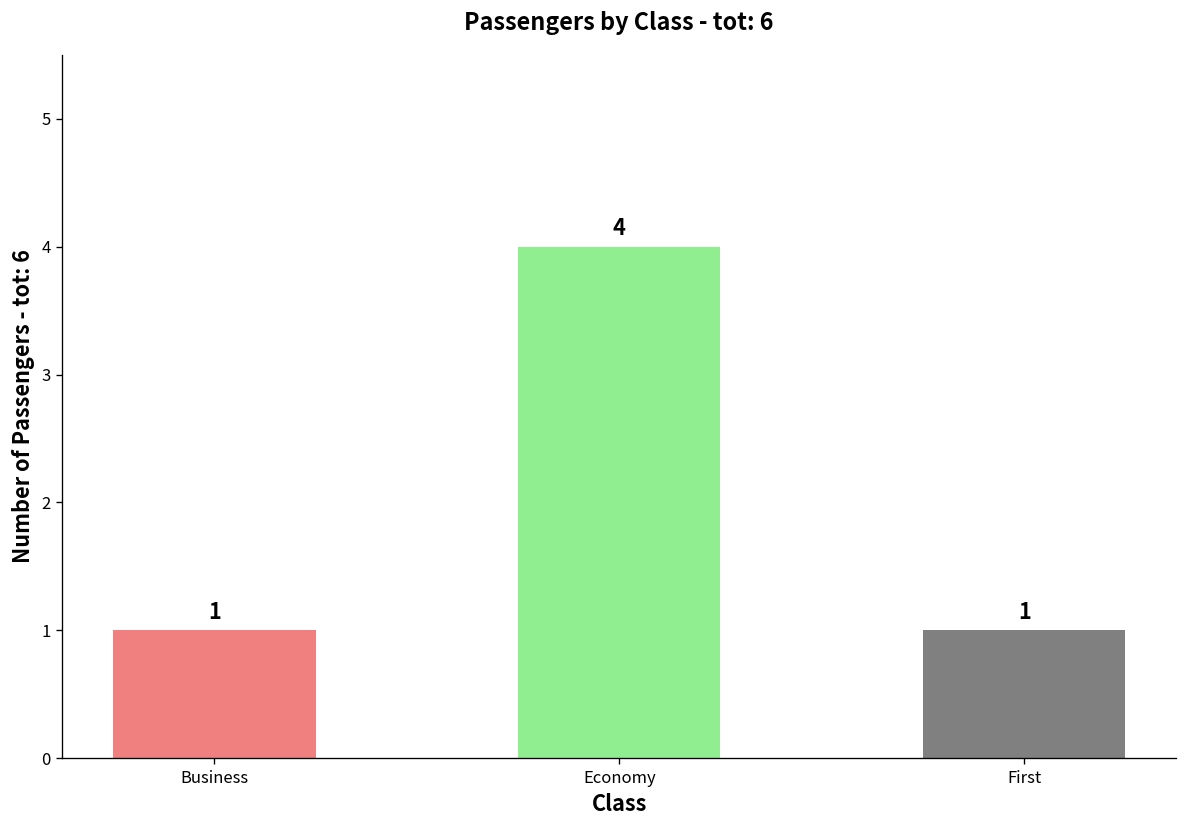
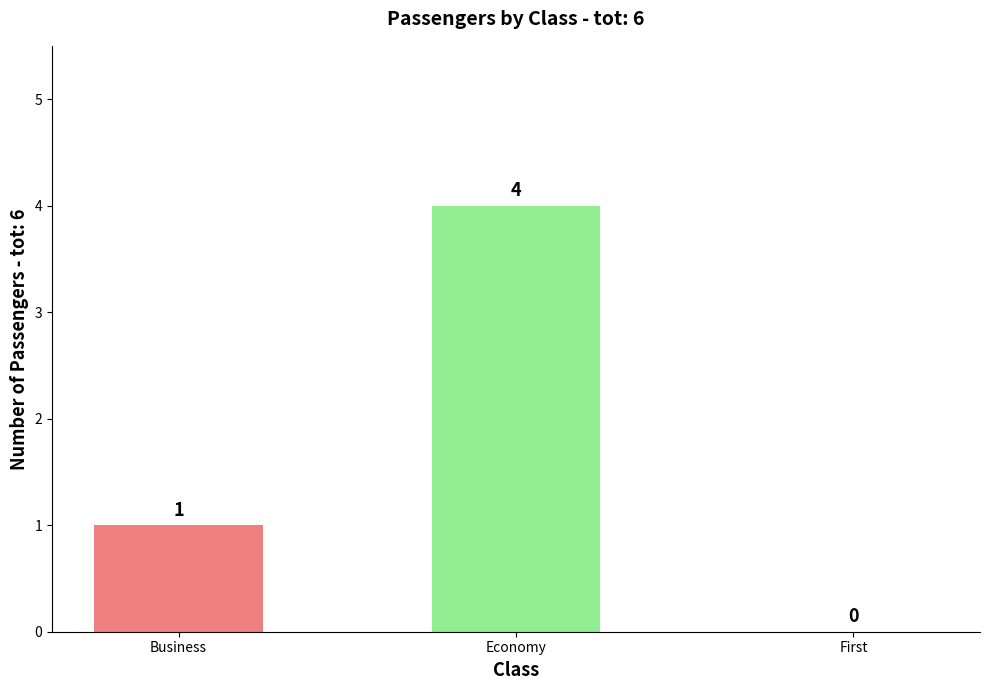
First: 1 -> 0
